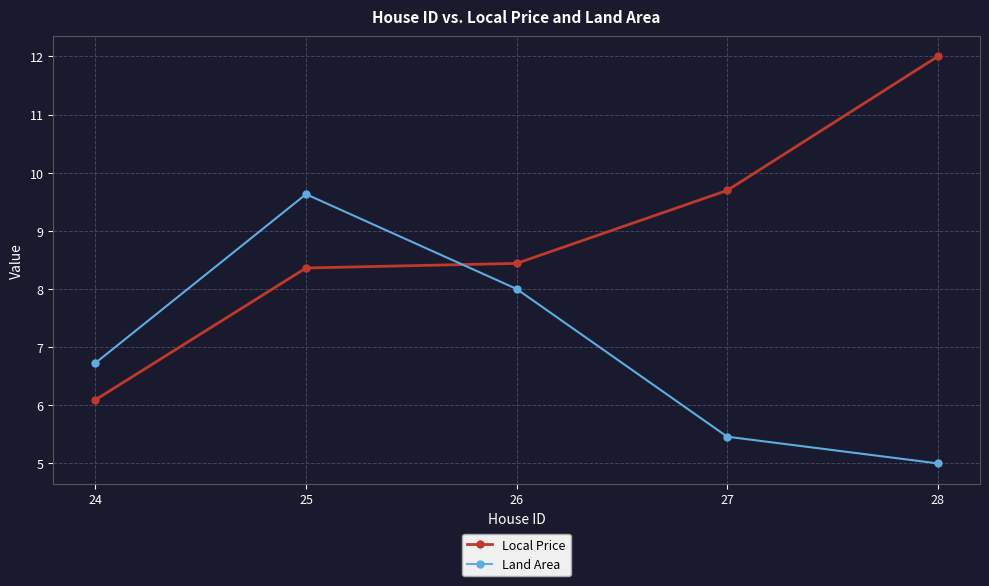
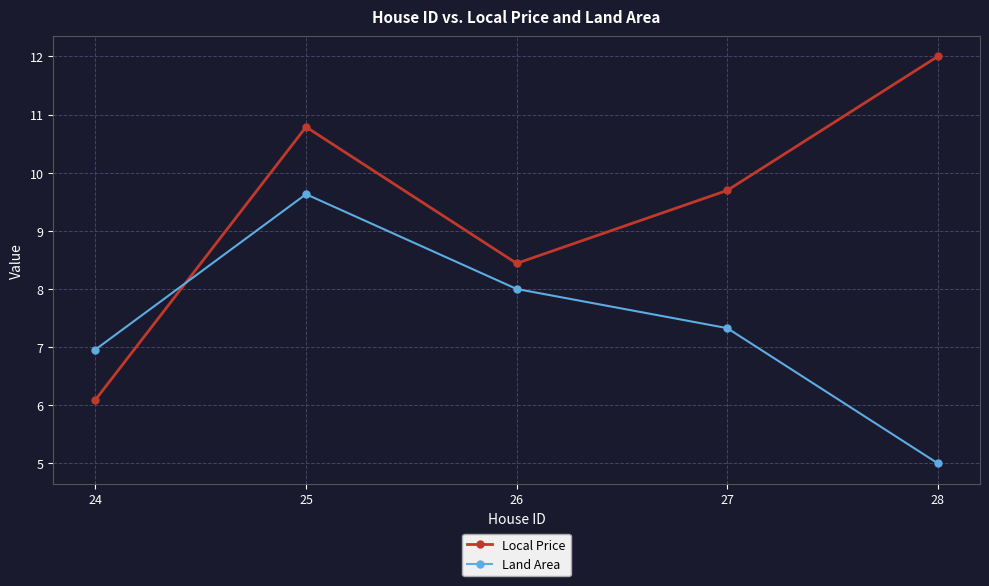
Land Area, 24: 6.7 -> 7.0
Local Price, 25: 8.4 -> 10.8
Land Area, 27: 5.5 -> 7.3
